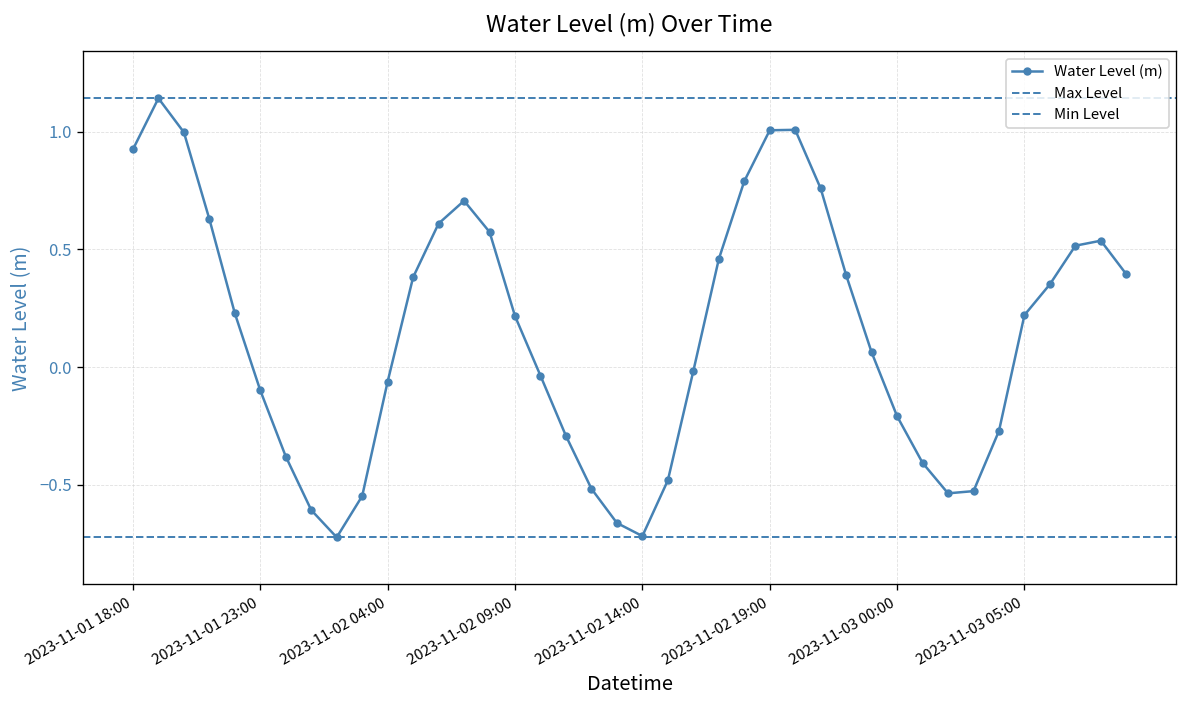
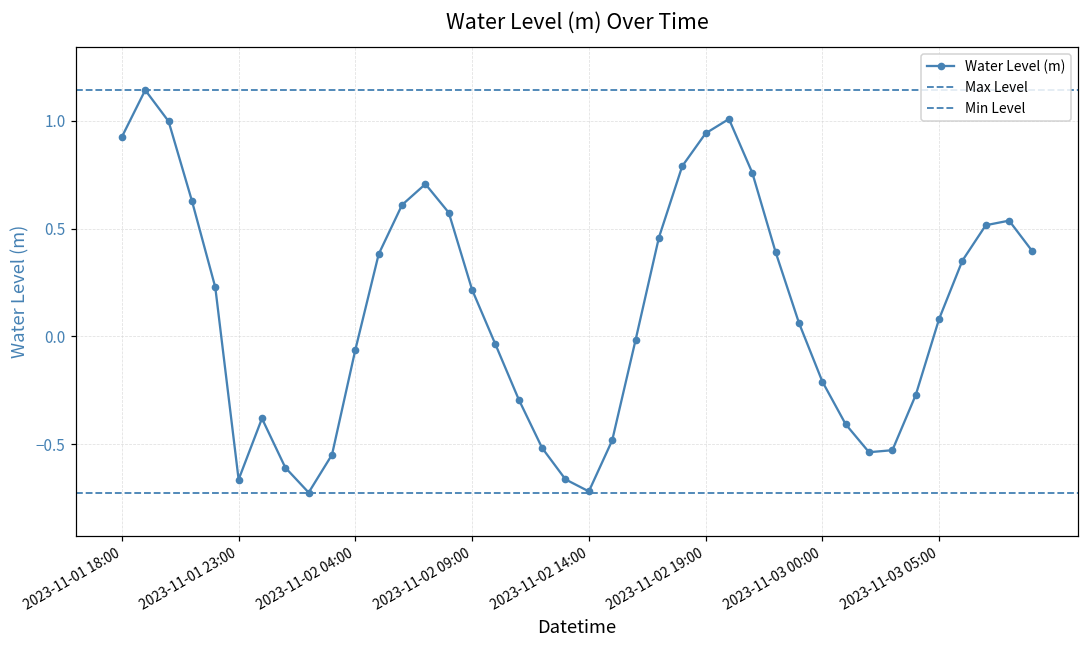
2023-11-01 23:00: -0.10 -> -0.66
2023-11-02 19:00: 1.01 -> 0.94
2023-11-03 05:00: 0.22 -> 0.08
